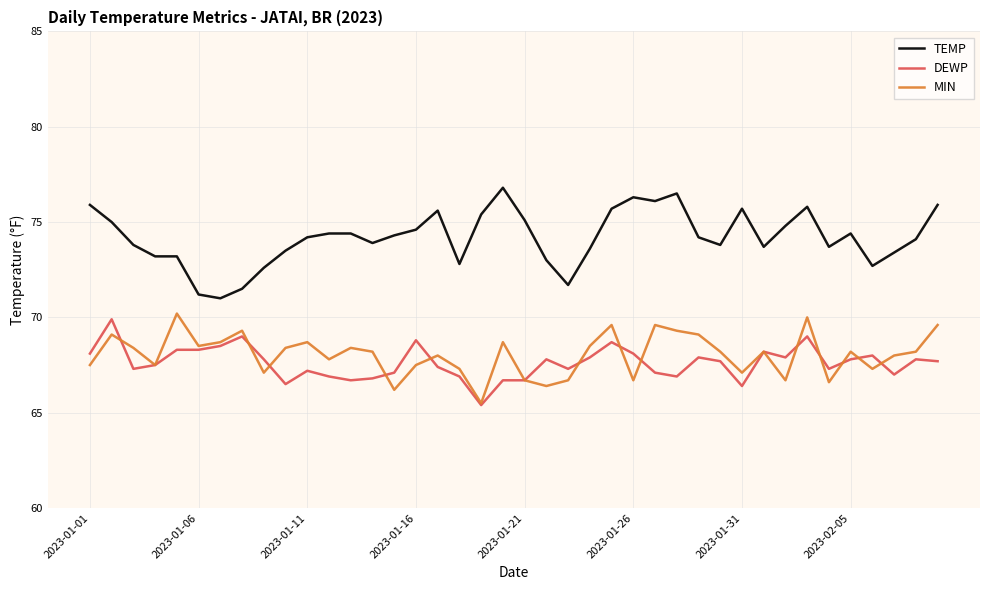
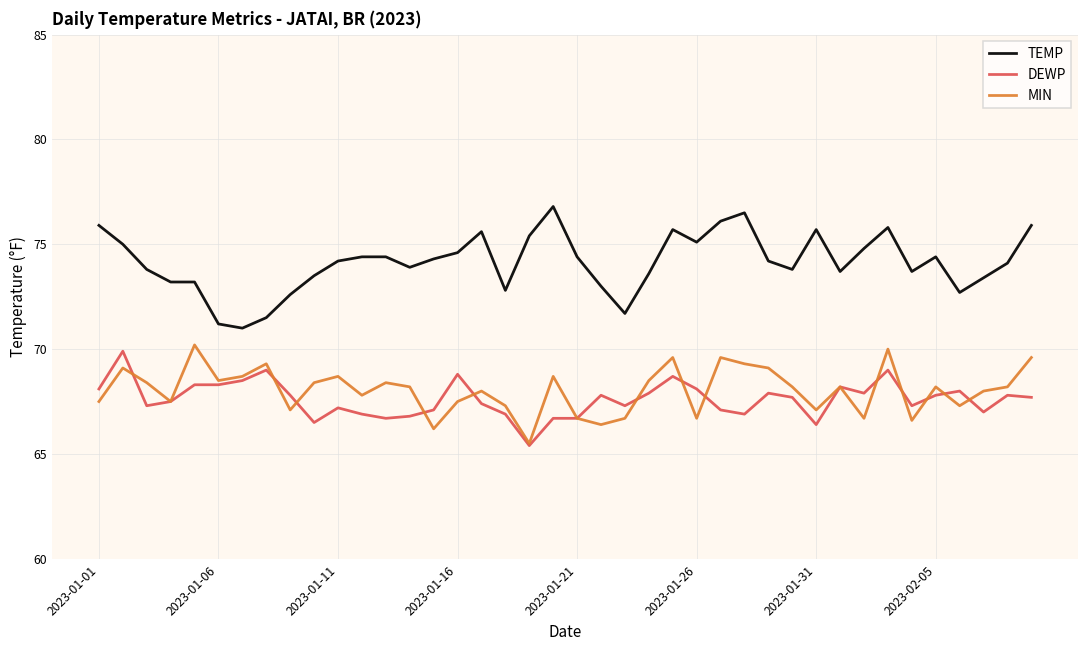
TEMP, 2023-01-21: 75.1 -> 74.4
TEMP, 2023-01-26: 76.3 -> 75.1
